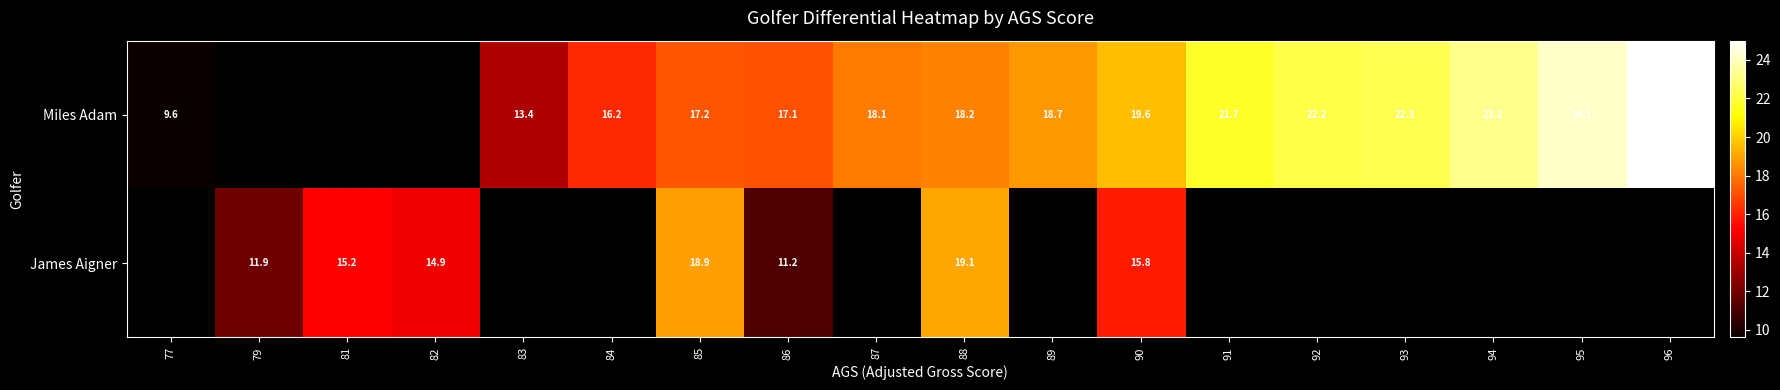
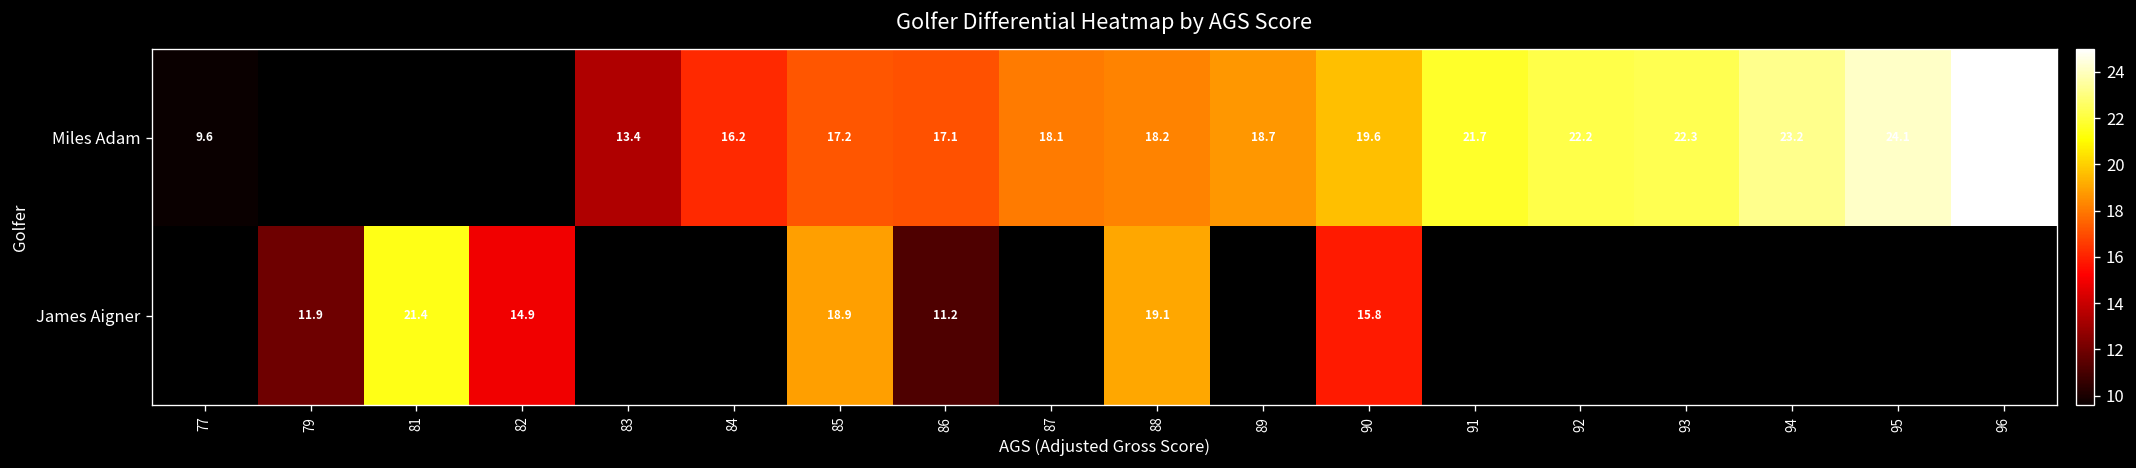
James Aigner, 81: 15.2 -> 21.4
